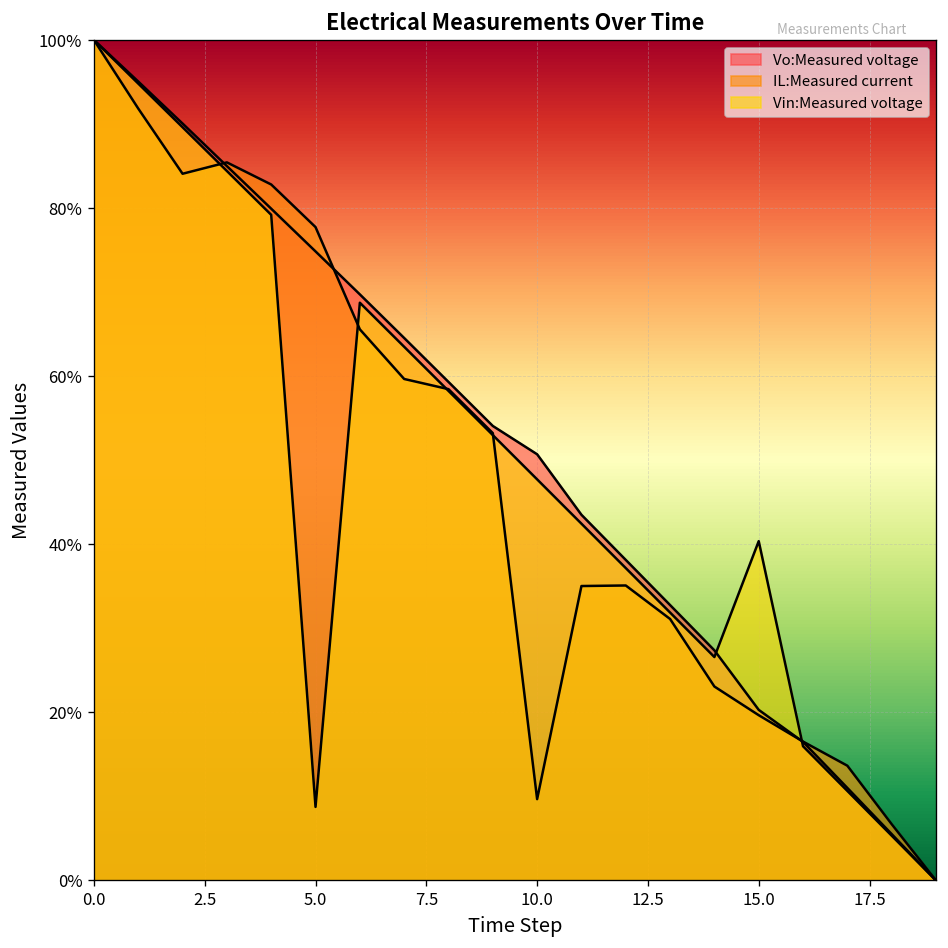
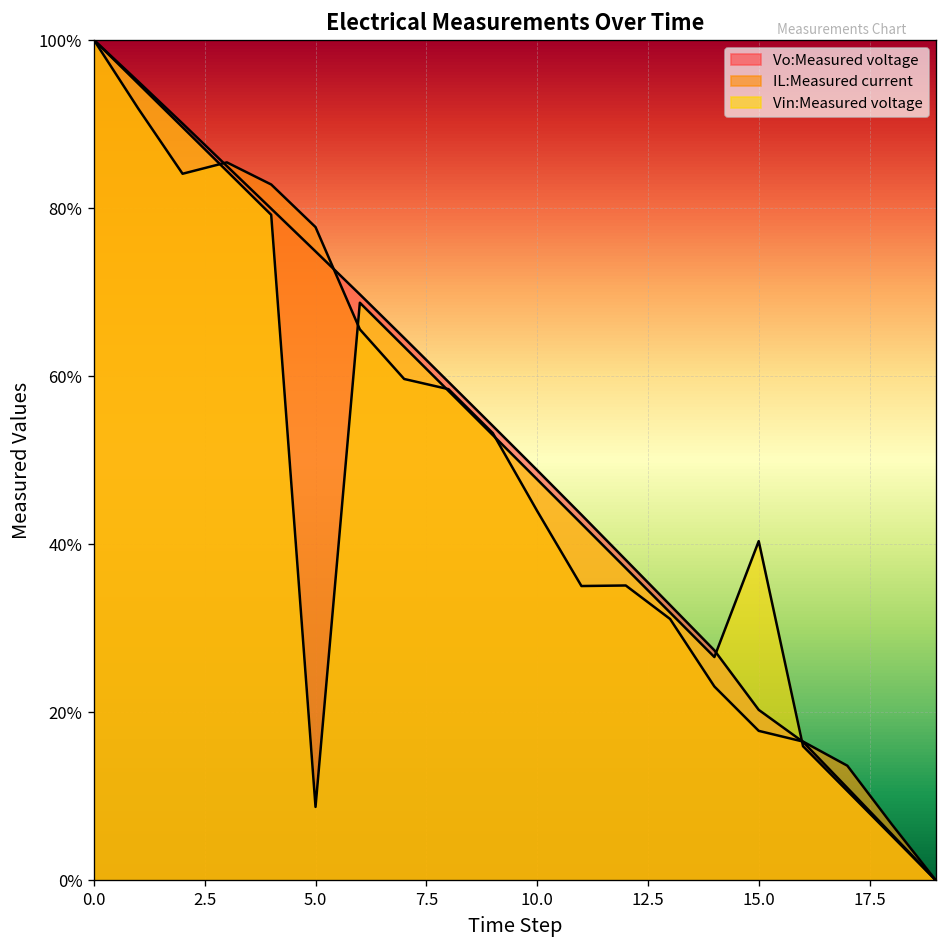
Vo:Measured voltage, 10.0: 51% -> 49%
IL:Measured current, 10.0: 10% -> 44%
IL:Measured current, 15.0: 20% -> 18%
